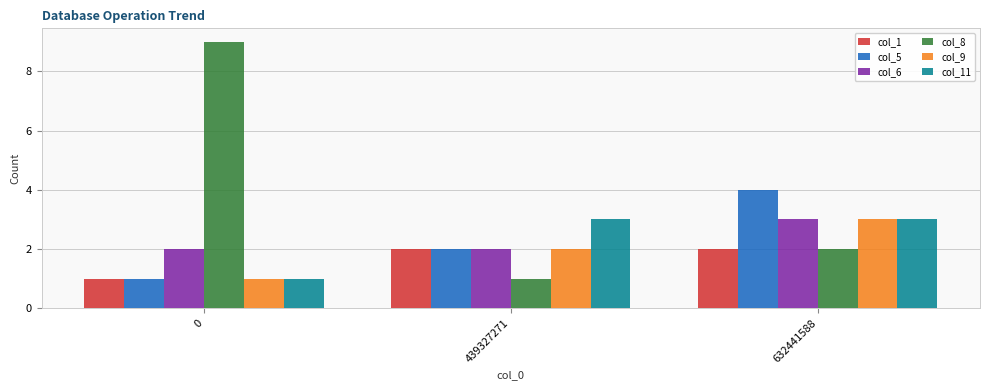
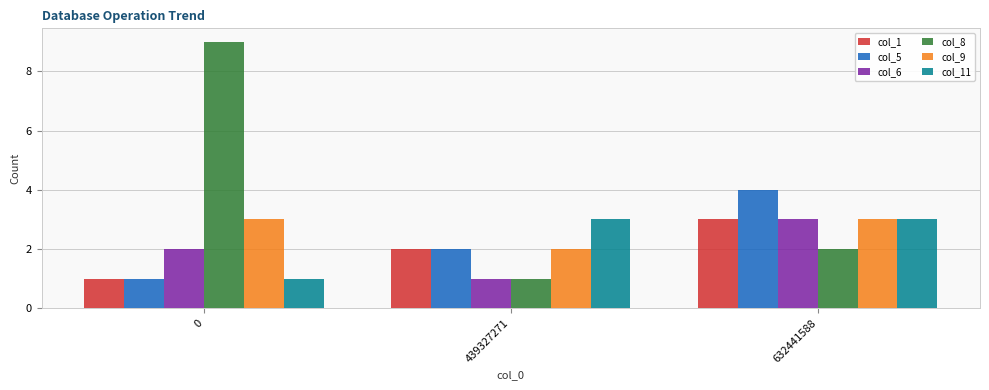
col_9, 0: 1 -> 3
col_6, 439327271: 2 -> 1
col_1, 632441588: 2 -> 3
